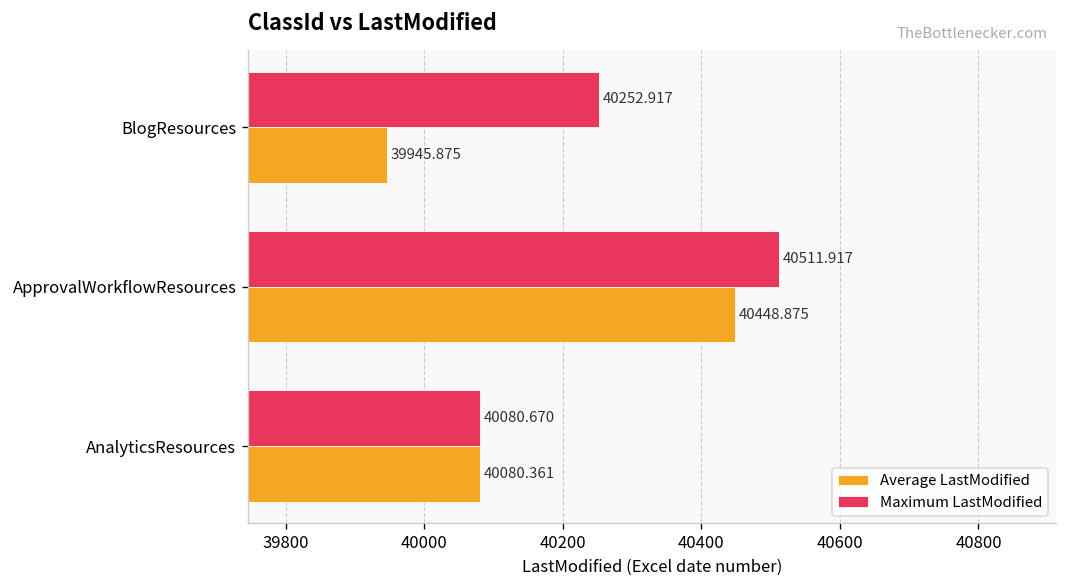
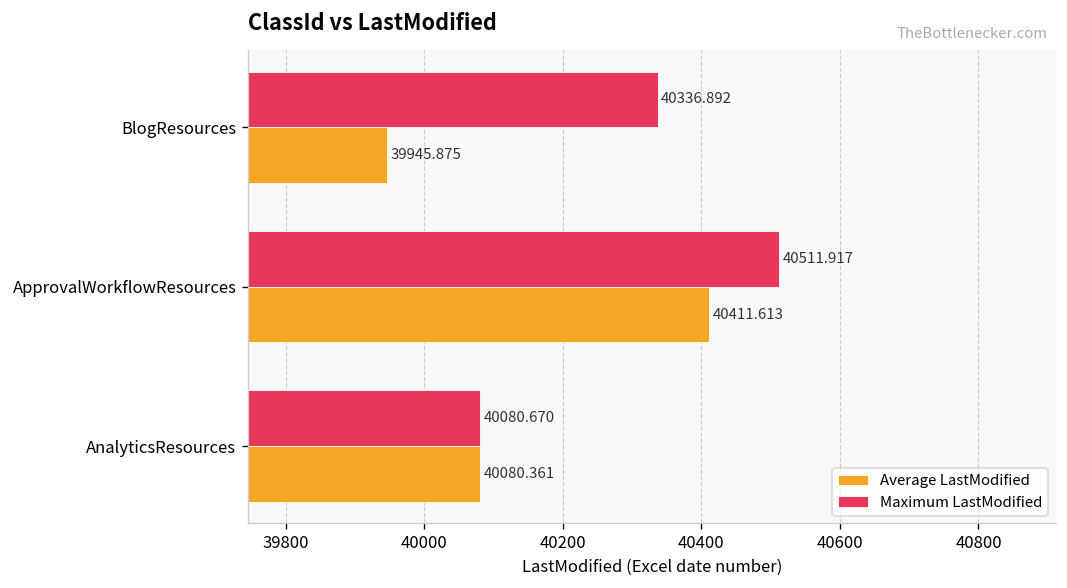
Maximum LastModified, BlogResources: 40252.917 -> 40336.892
Average LastModified, ApprovalWorkflowResources: 40448.875 -> 40411.613
